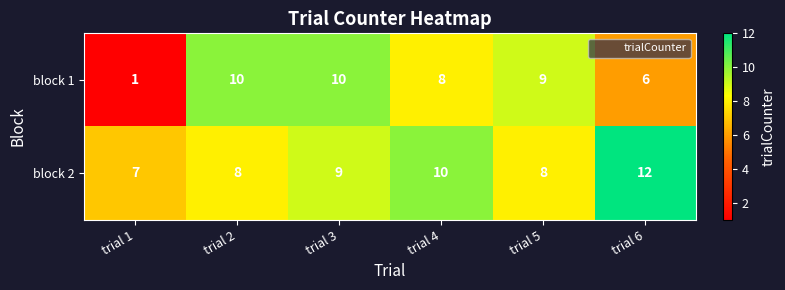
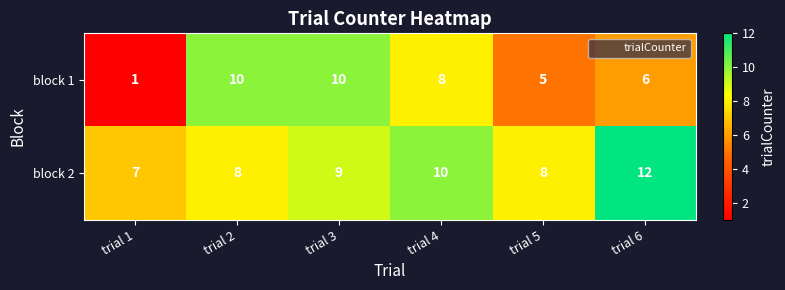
block 1, trial 5: 9 -> 5
